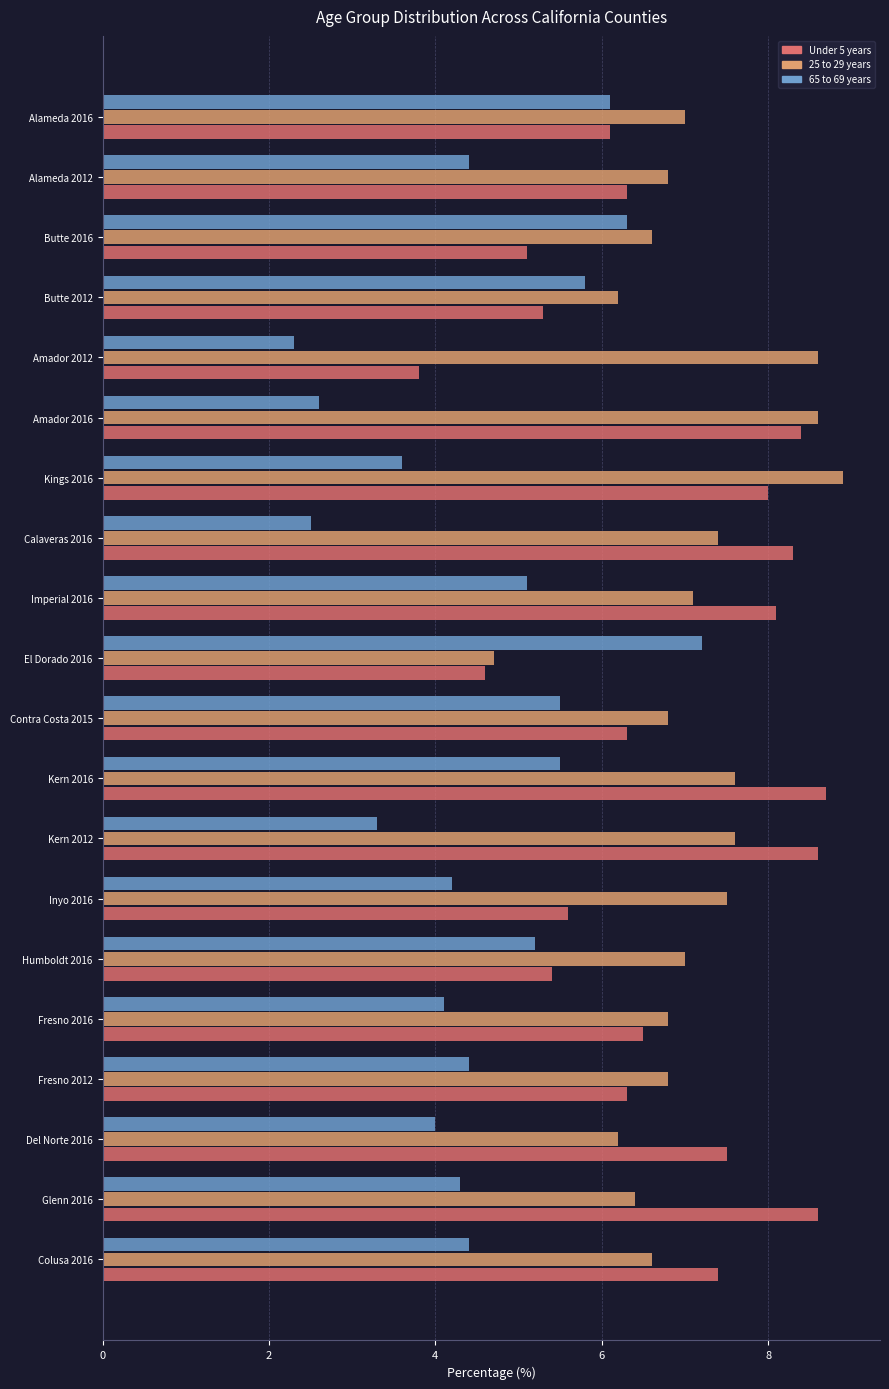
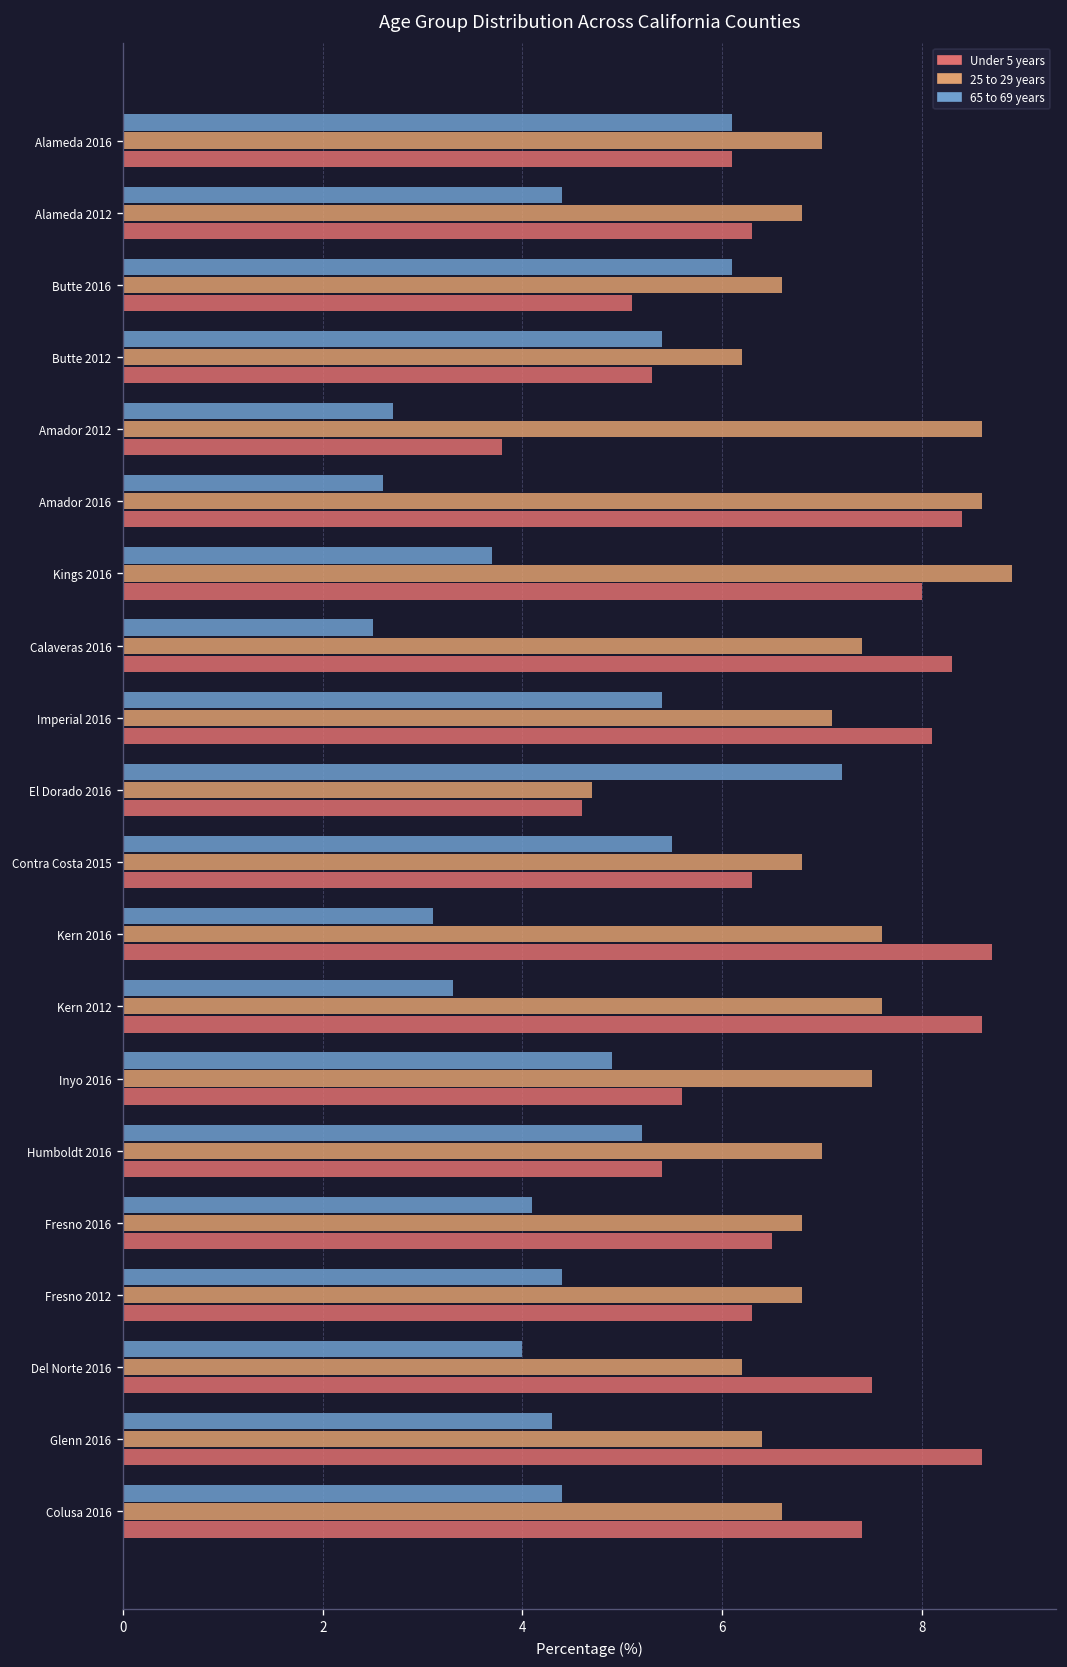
65 to 69 years, Butte 2016: 6.3 -> 6.1
65 to 69 years, Butte 2012: 5.8 -> 5.4
65 to 69 years, Amador 2012: 2.3 -> 2.7
65 to 69 years, Kings 2016: 3.6 -> 3.7
65 to 69 years, Imperial 2016: 5.1 -> 5.4
65 to 69 years, Kern 2016: 5.5 -> 3.1
65 to 69 years, Inyo 2016: 4.2 -> 4.9
